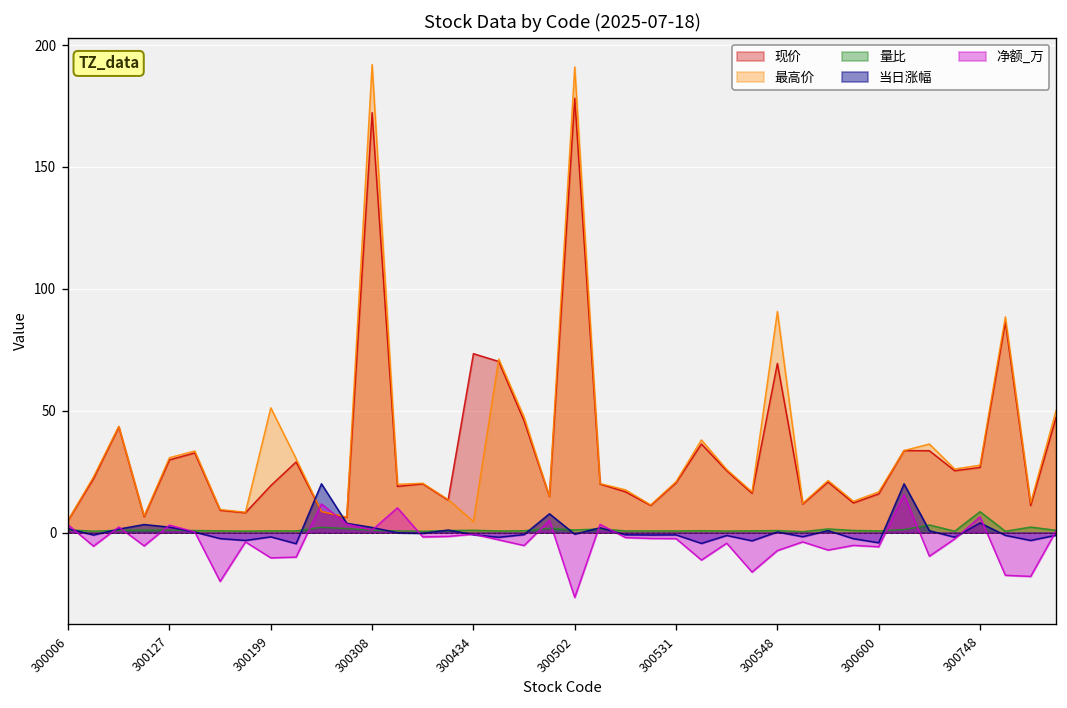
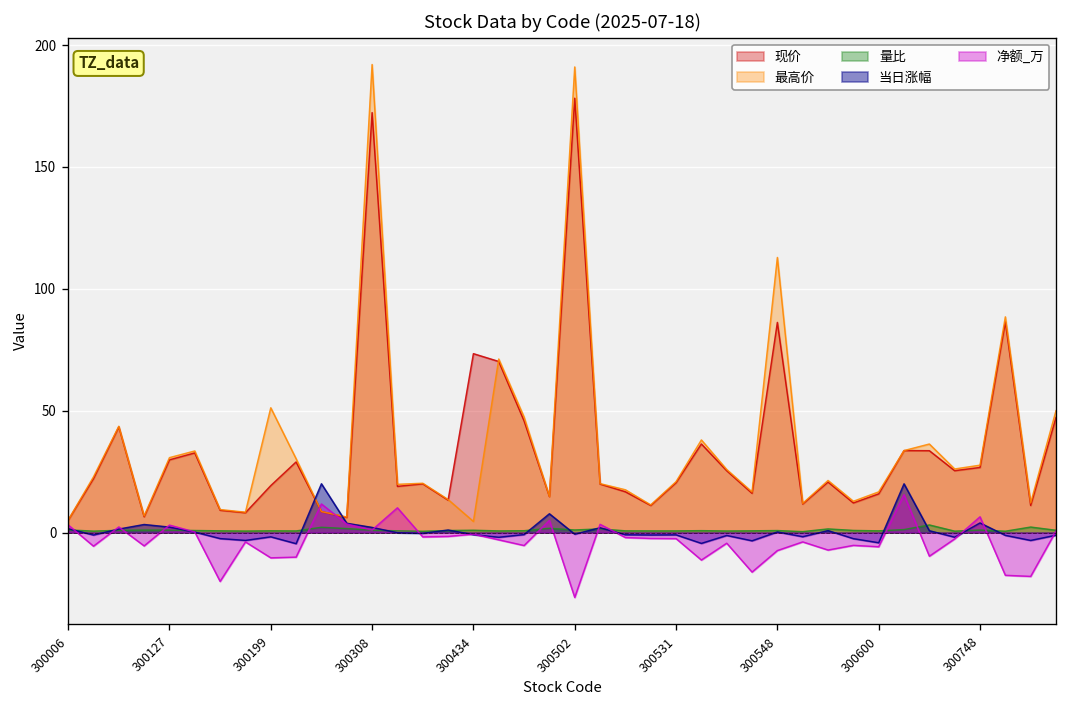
现价, 300548: 69 -> 86
最高价, 300548: 91 -> 113
量比, 300748: 9 -> 1
